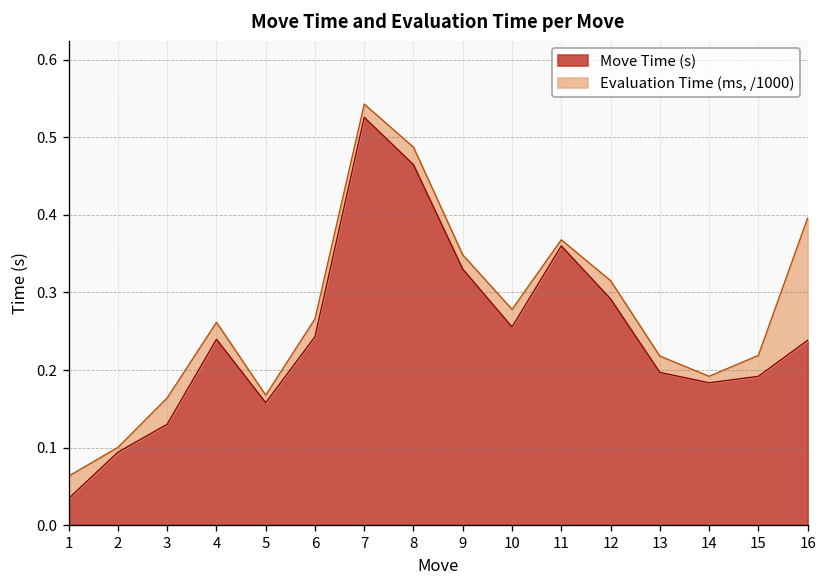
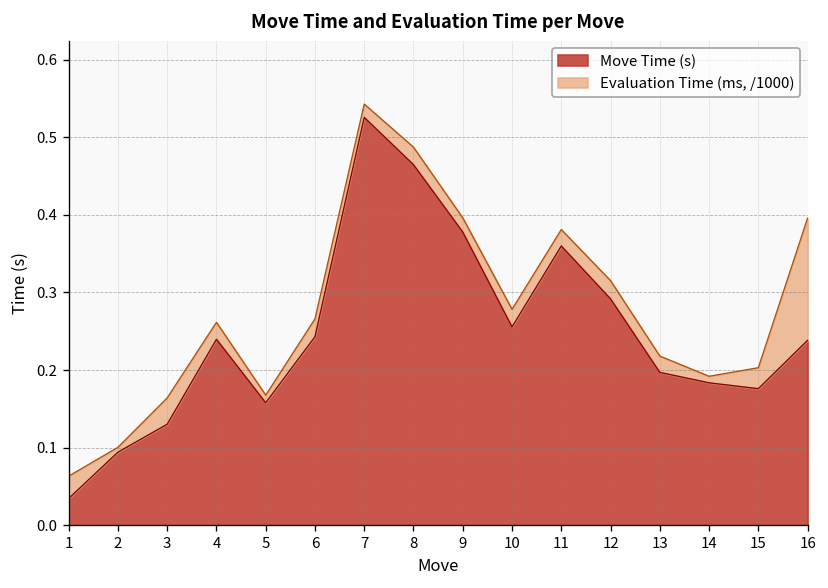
Move Time (s), 9: 0.33 -> 0.38
Evaluation Time (ms, /1000), 11: 0.01 -> 0.02
Move Time (s), 15: 0.19 -> 0.18
